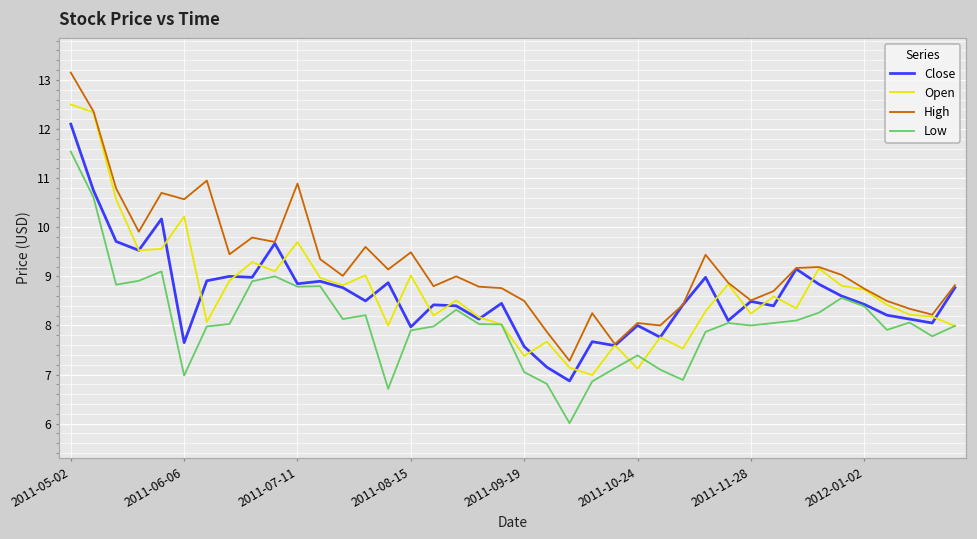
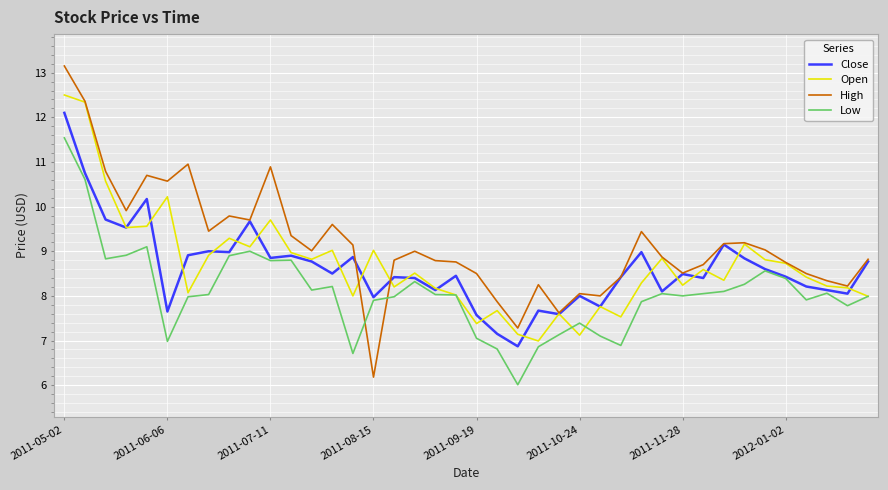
High, 2011-08-15: 9.5 -> 6.2
